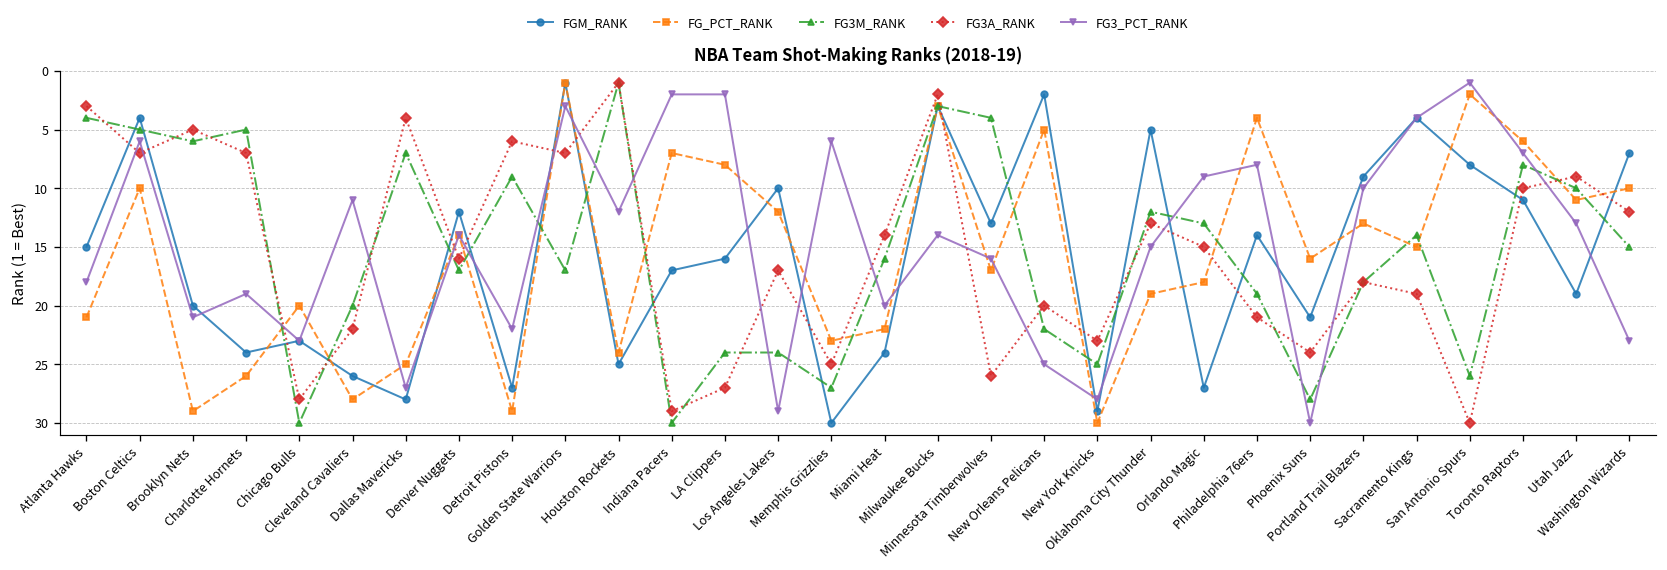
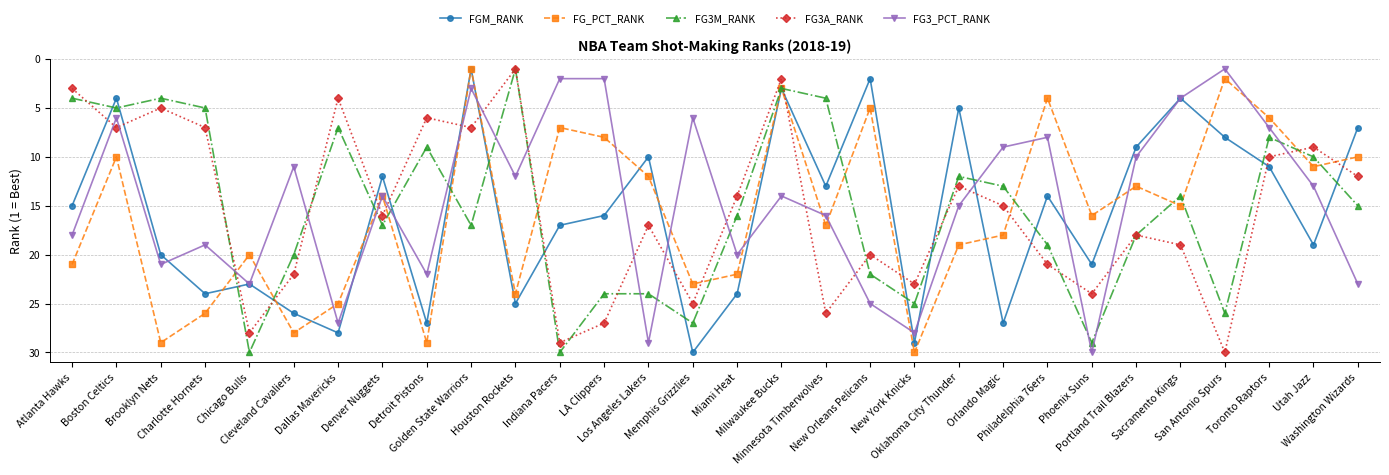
FG3M_RANK, Brooklyn Nets: 6 -> 4
FG3M_RANK, Phoenix Suns: 28 -> 29
